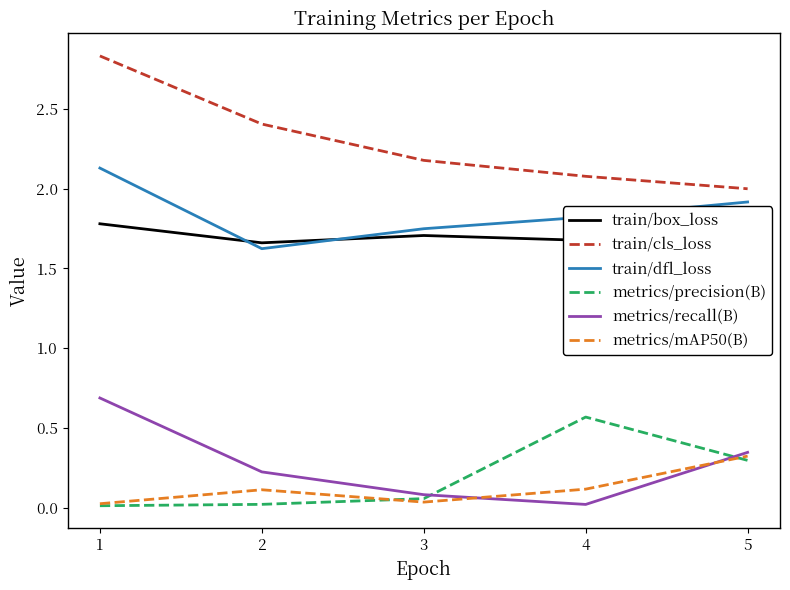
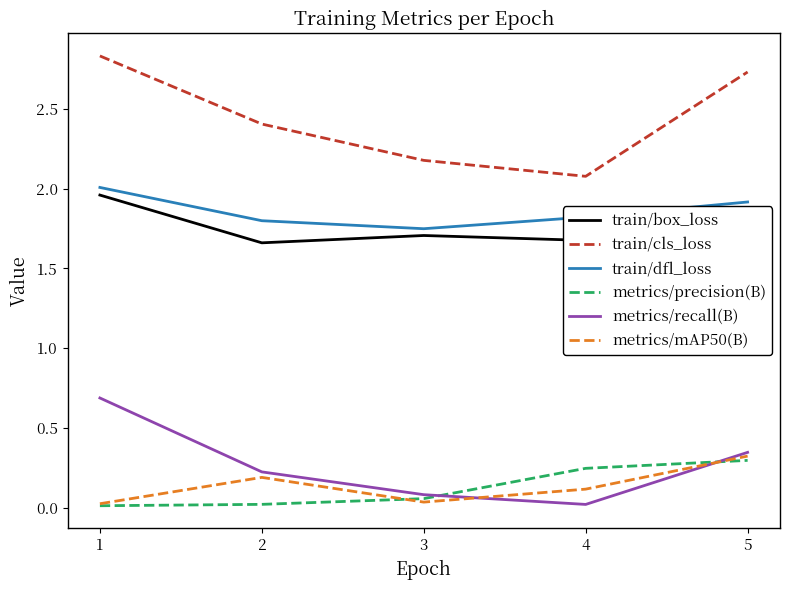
train/box_loss, 1: 1.78 -> 1.96
train/dfl_loss, 1: 2.13 -> 2.01
train/dfl_loss, 2: 1.62 -> 1.80
metrics/mAP50(B), 2: 0.11 -> 0.19
metrics/precision(B), 4: 0.57 -> 0.25
train/cls_loss, 5: 2.00 -> 2.73
